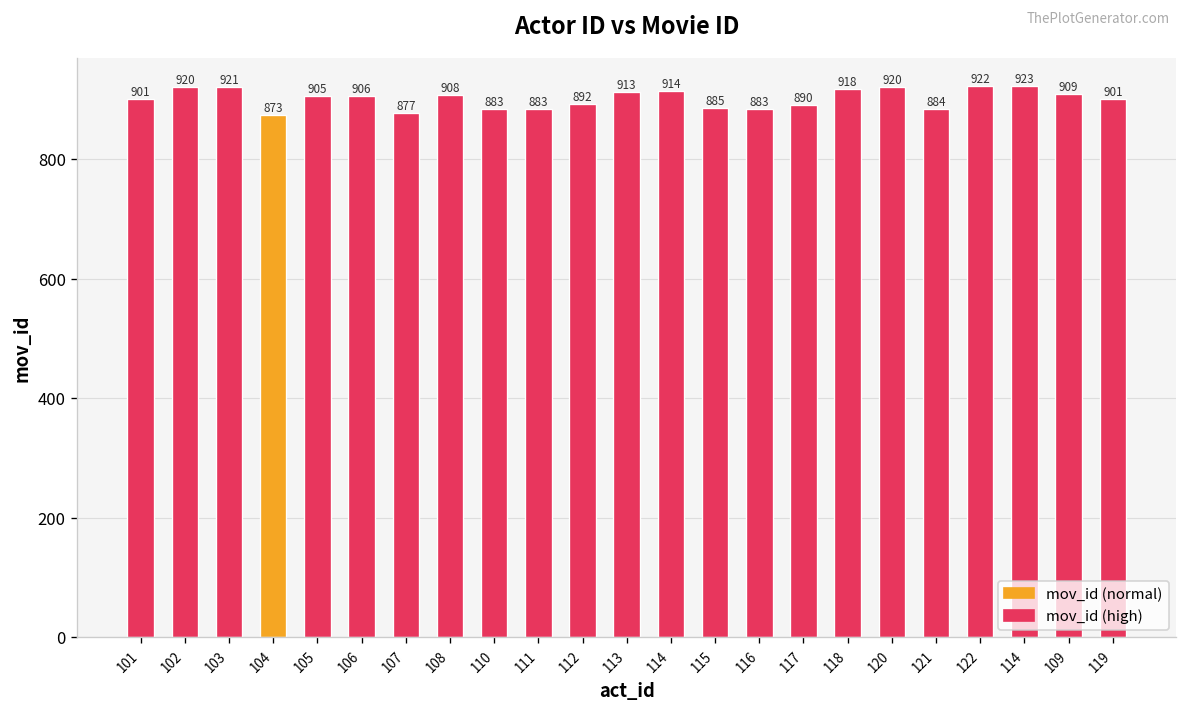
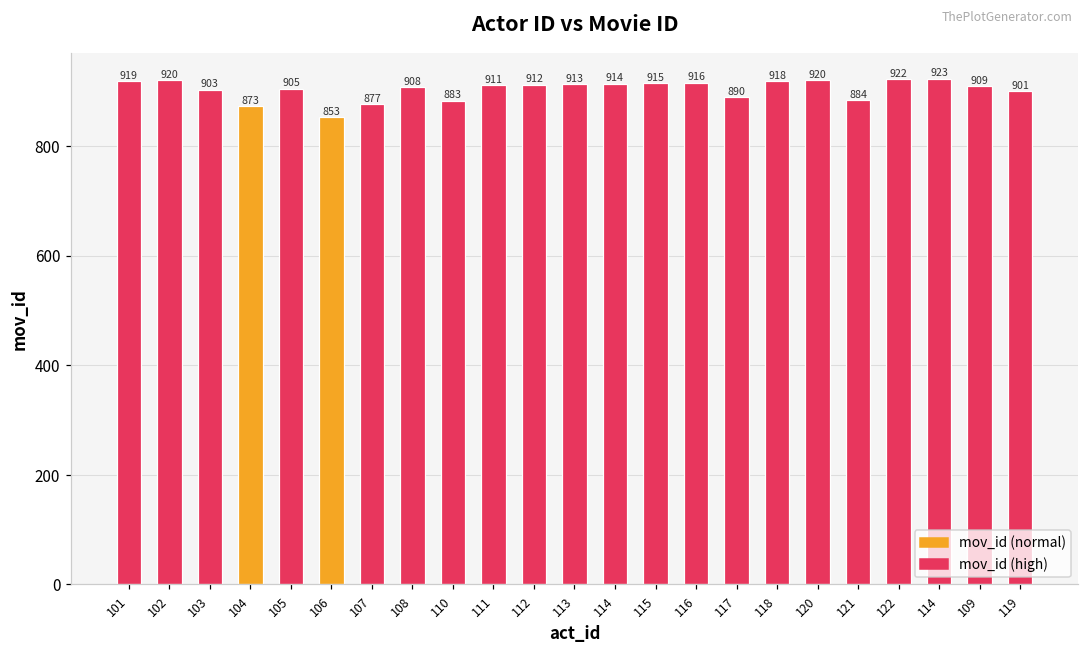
101: 901 -> 919
103: 921 -> 903
106: 906 -> 853
111: 883 -> 911
112: 892 -> 912
115: 885 -> 915
116: 883 -> 916
